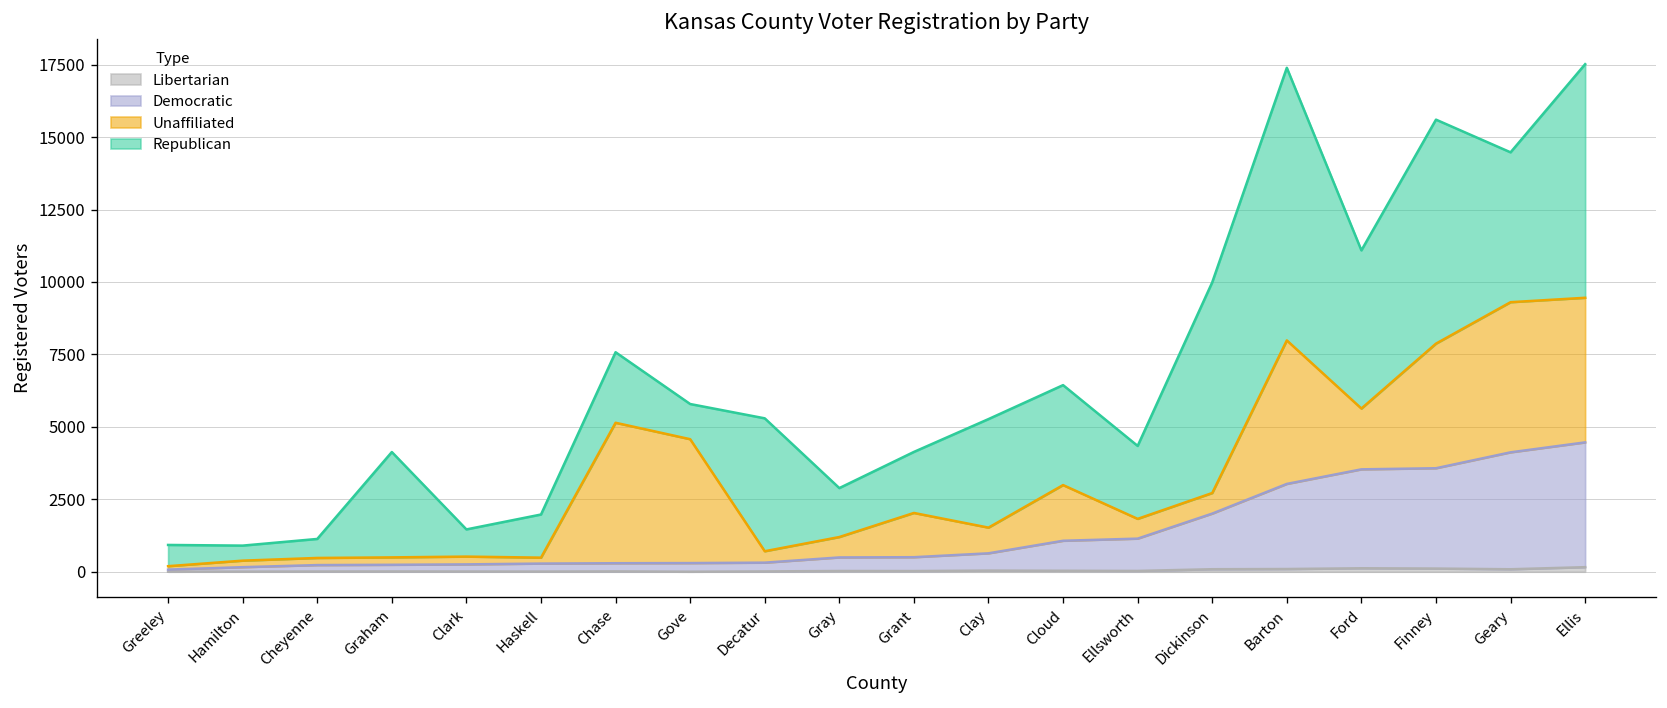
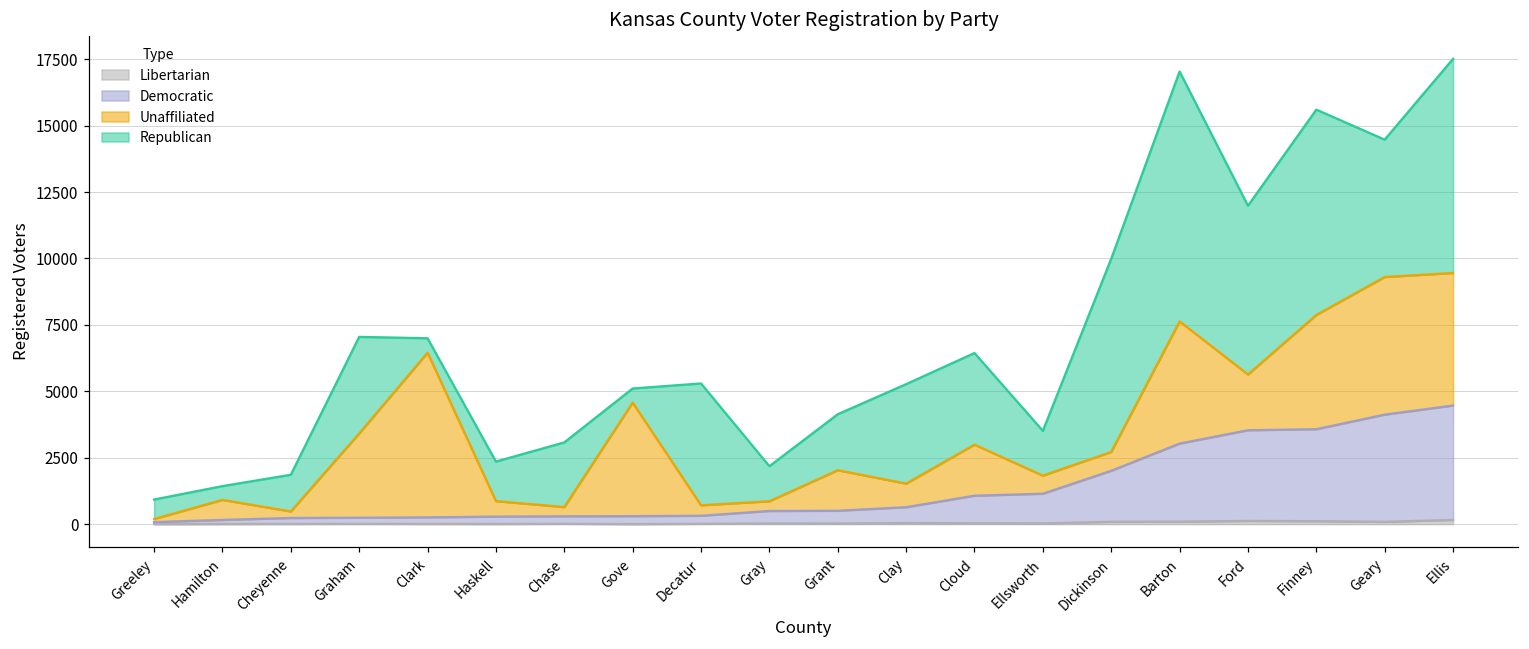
Unaffiliated, Hamilton: 200 -> 800
Republican, Cheyenne: 700 -> 1400
Unaffiliated, Graham: 300 -> 3200
Unaffiliated, Clark: 300 -> 6200
Republican, Clark: 900 -> 500
Unaffiliated, Haskell: 200 -> 600
Unaffiliated, Chase: 4800 -> 300
Republican, Gove: 1200 -> 500
Unaffiliated, Gray: 700 -> 400
Republican, Gray: 1700 -> 1300
Republican, Ellsworth: 2500 -> 1700
Unaffiliated, Barton: 5000 -> 4600
Republican, Ford: 5500 -> 6400
